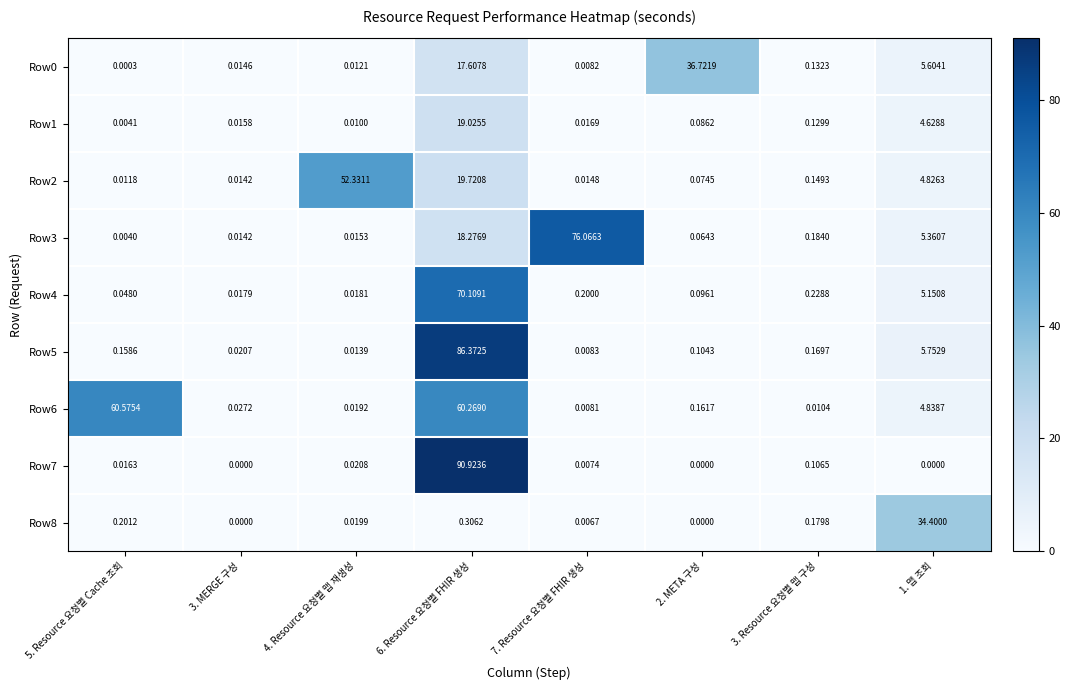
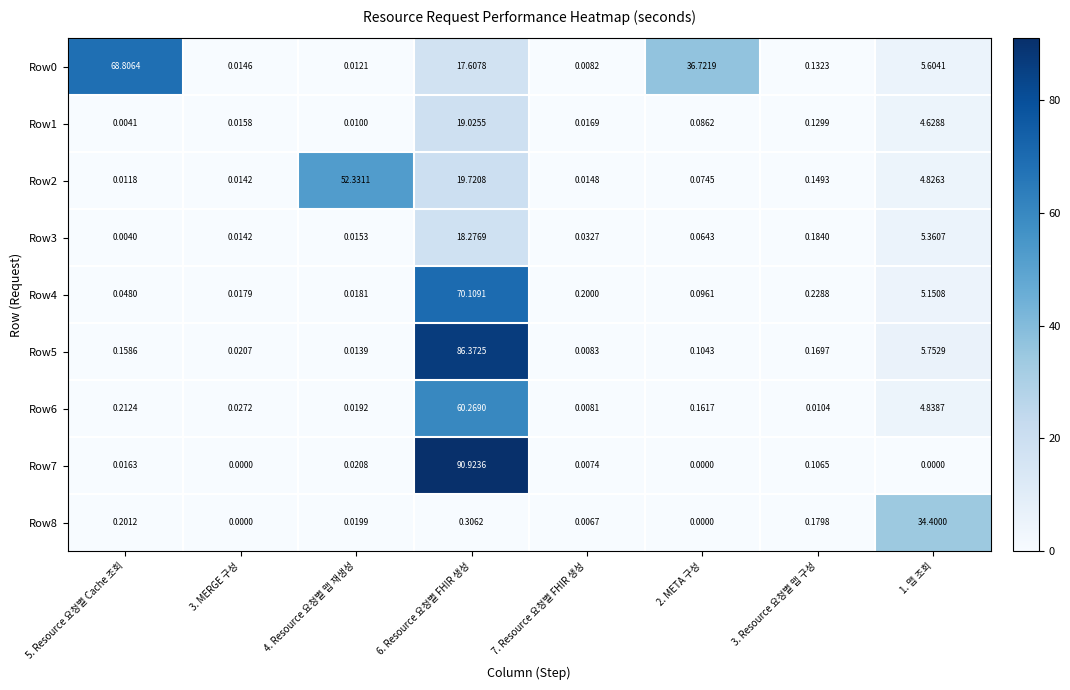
Row0, 5. Resource 요청별 Cache 조회: 0.0003 -> 68.8064
Row3, 7. Resource 요청별 FHIR 생성: 76.0663 -> 0.0327
Row6, 5. Resource 요청별 Cache 조회: 60.5754 -> 0.2124
